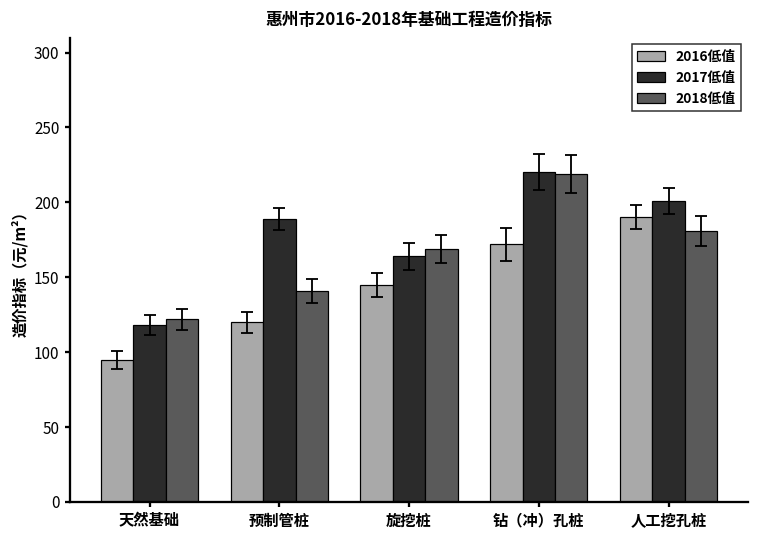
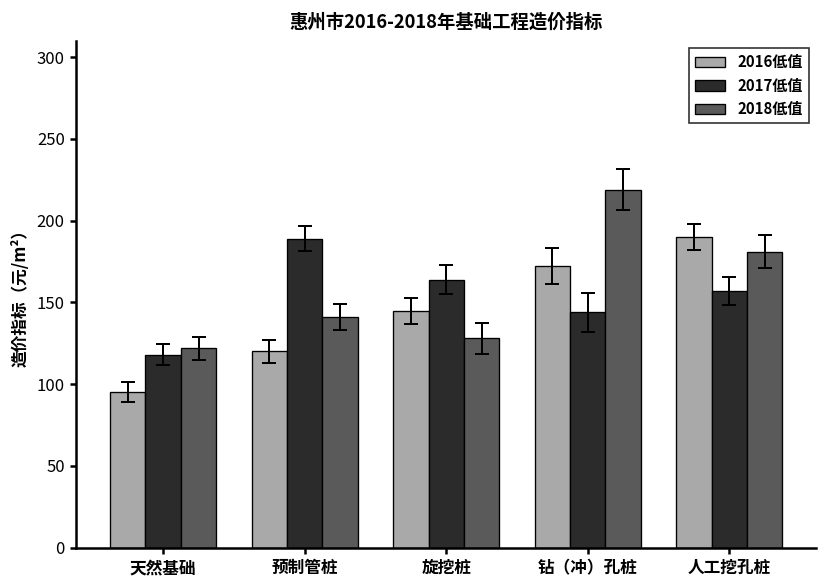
2018低值, 旋挖桩: 169 -> 128
2017低值, 钻（冲）孔桩: 220 -> 144
2017低值, 人工挖孔桩: 201 -> 157
